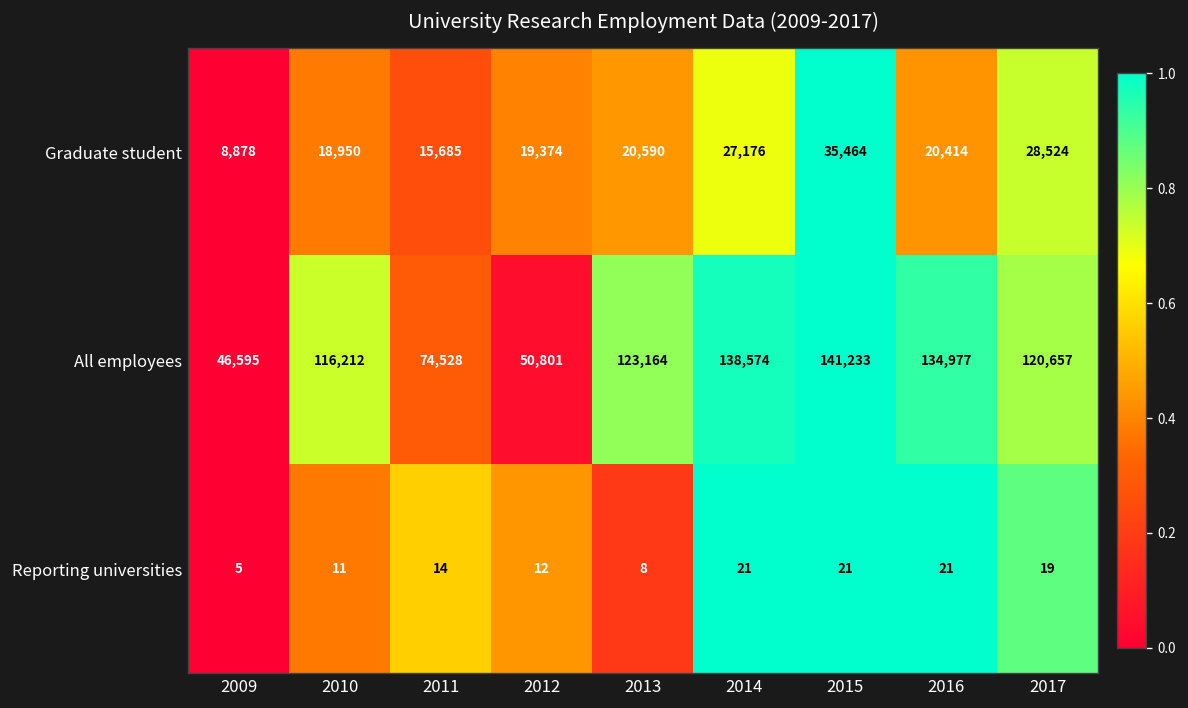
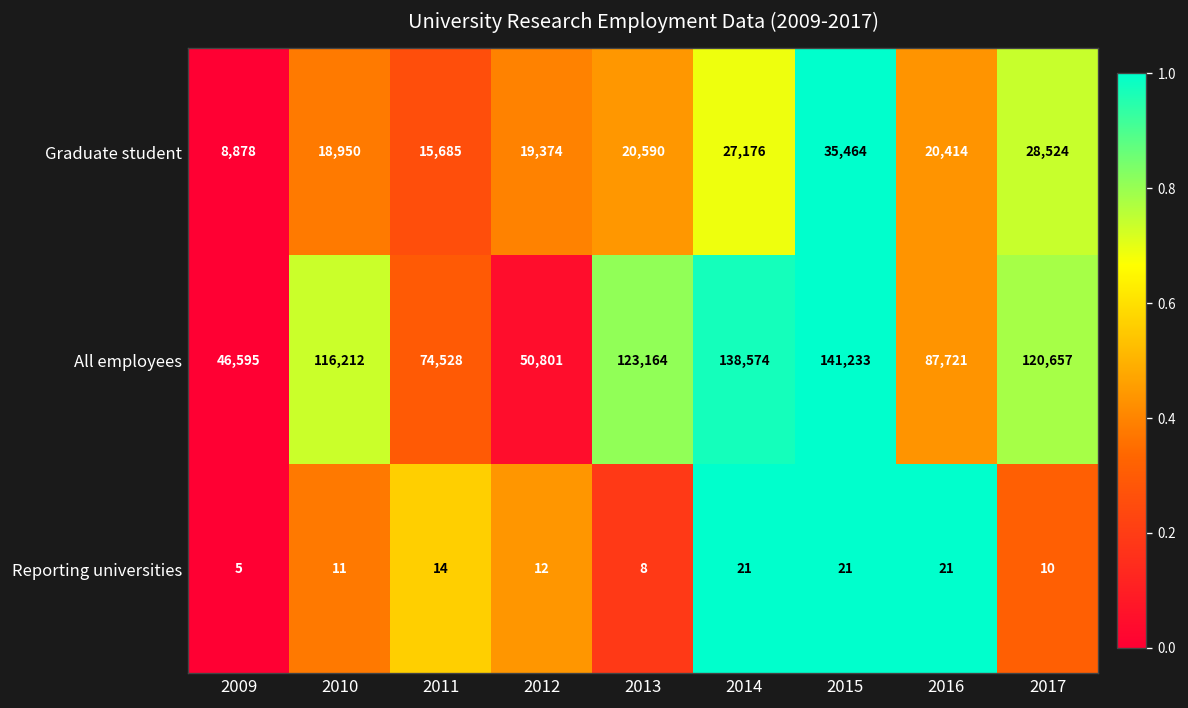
All employees, 2016: 134,977 -> 87,721
Reporting universities, 2017: 19 -> 10
